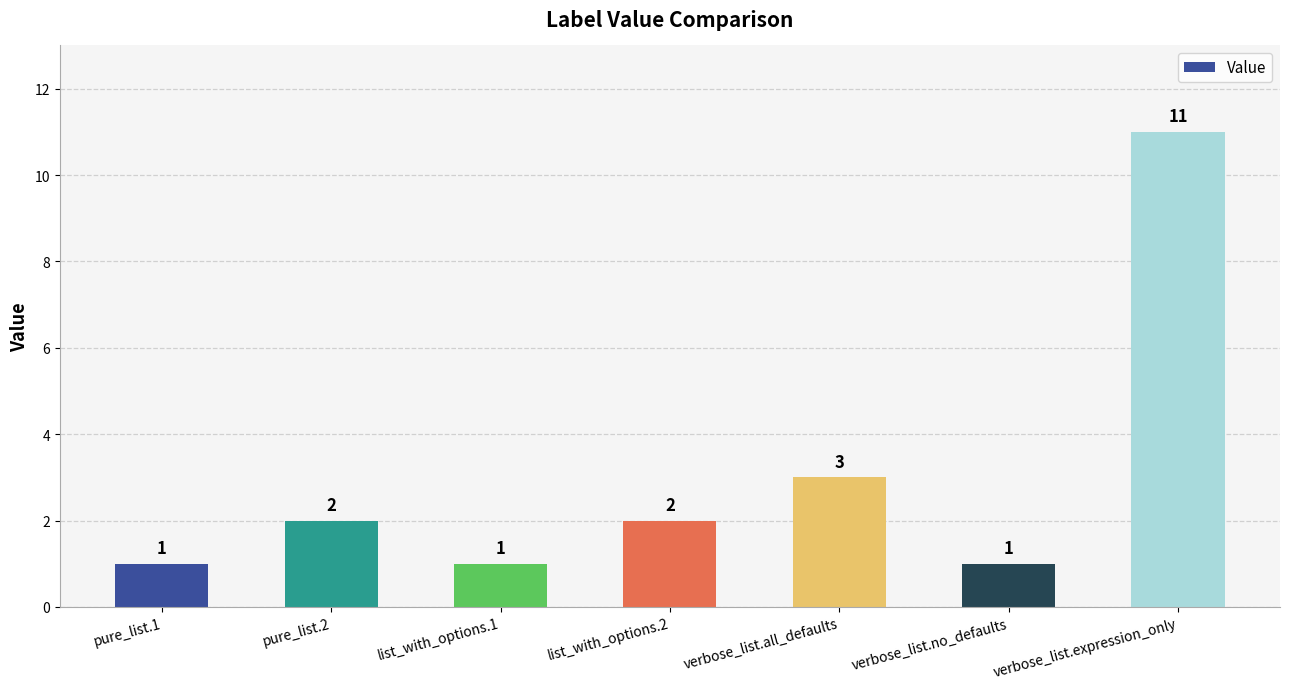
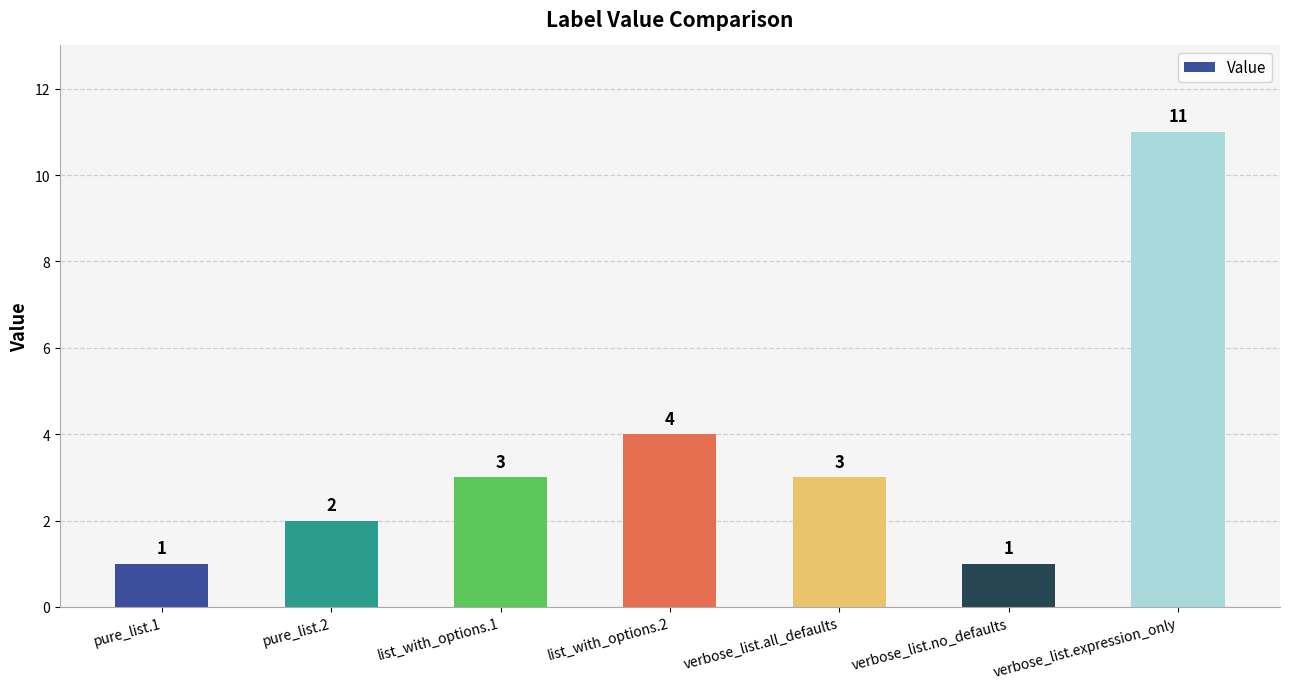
list_with_options.1: 1 -> 3
list_with_options.2: 2 -> 4
